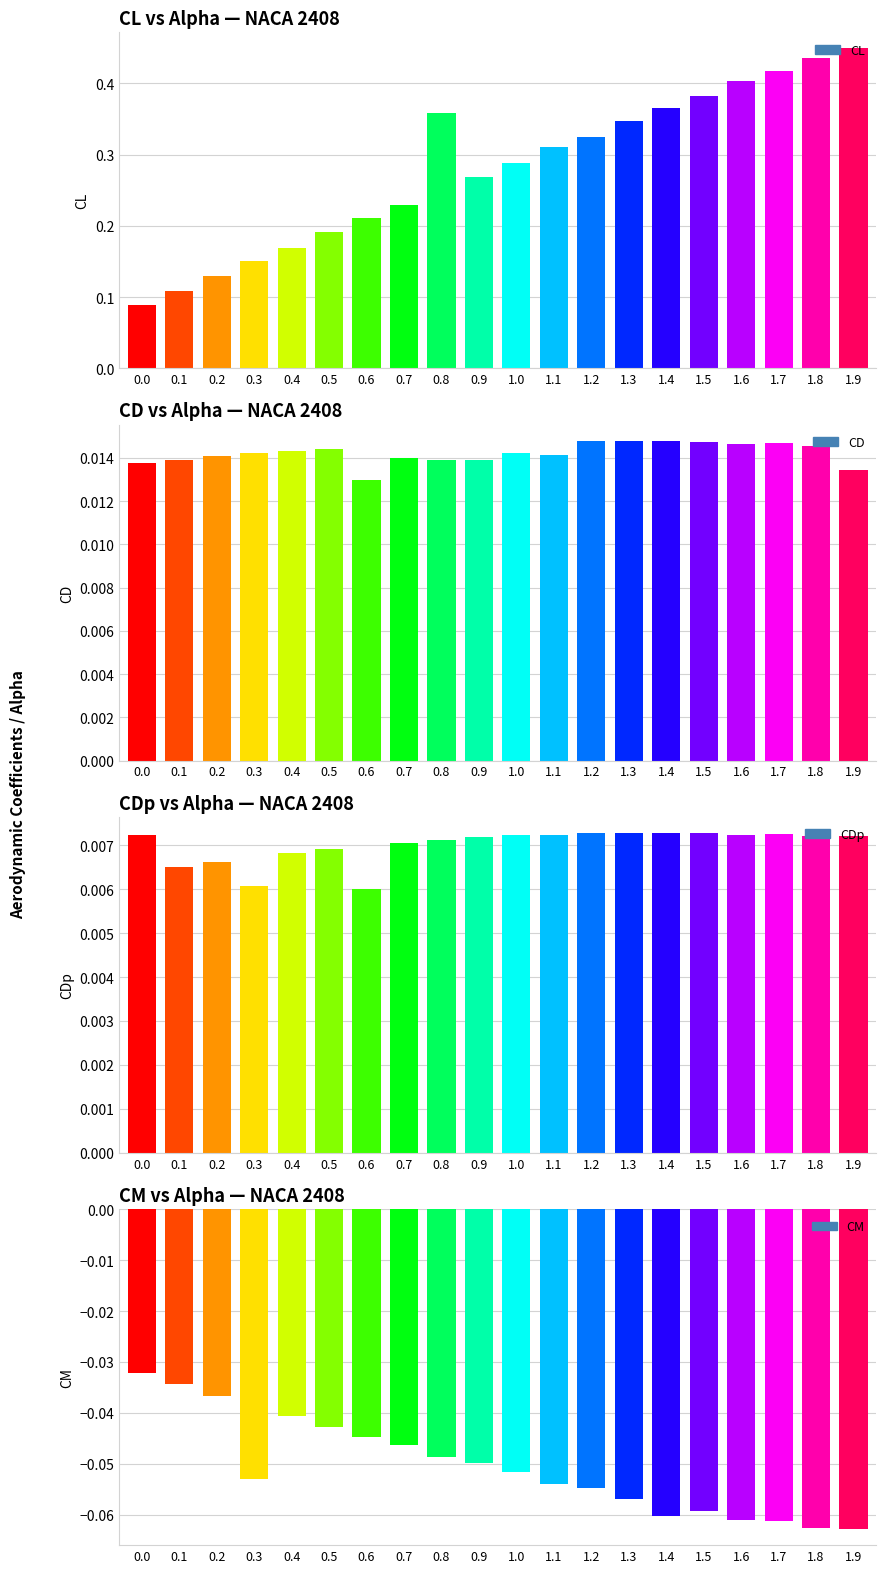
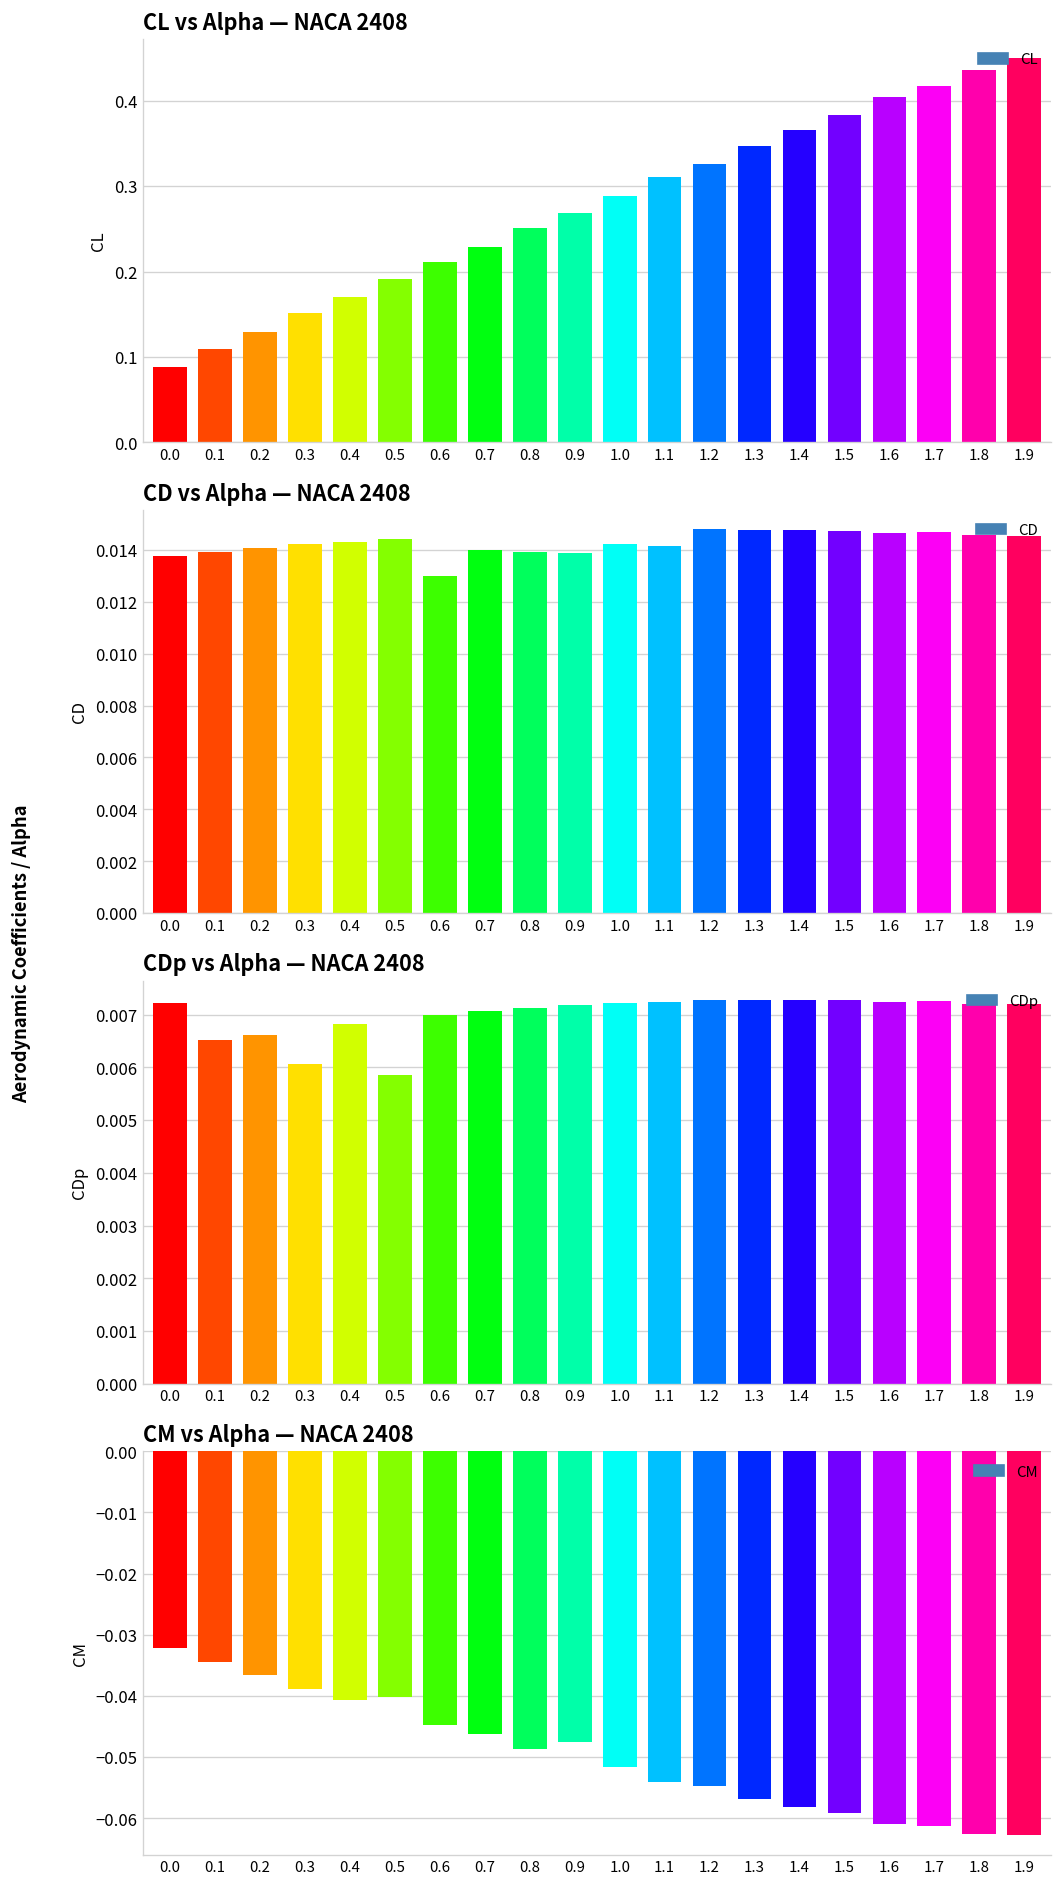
CL vs Alpha — NACA 2408, 0.8: 0.36 -> 0.25
CD vs Alpha — NACA 2408, 1.9: 0.0134 -> 0.0146
CDp vs Alpha — NACA 2408, 0.5: 0.0069 -> 0.0059
CDp vs Alpha — NACA 2408, 0.6: 0.006 -> 0.007
CM vs Alpha — NACA 2408, 0.3: -0.053 -> -0.039
CM vs Alpha — NACA 2408, 0.5: -0.043 -> -0.040
CM vs Alpha — NACA 2408, 0.9: -0.050 -> -0.048
CM vs Alpha — NACA 2408, 1.4: -0.060 -> -0.058
